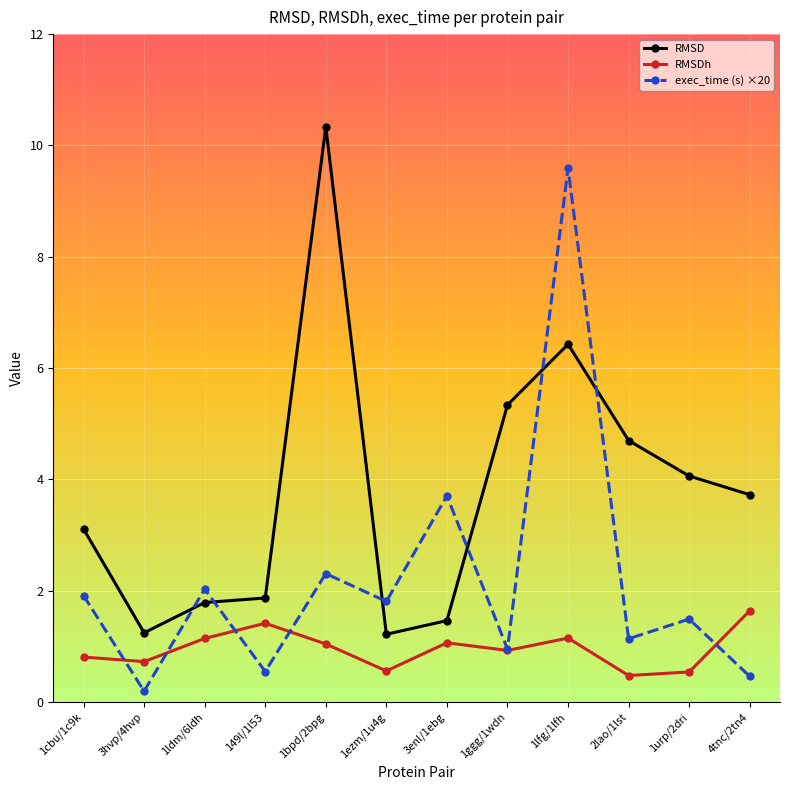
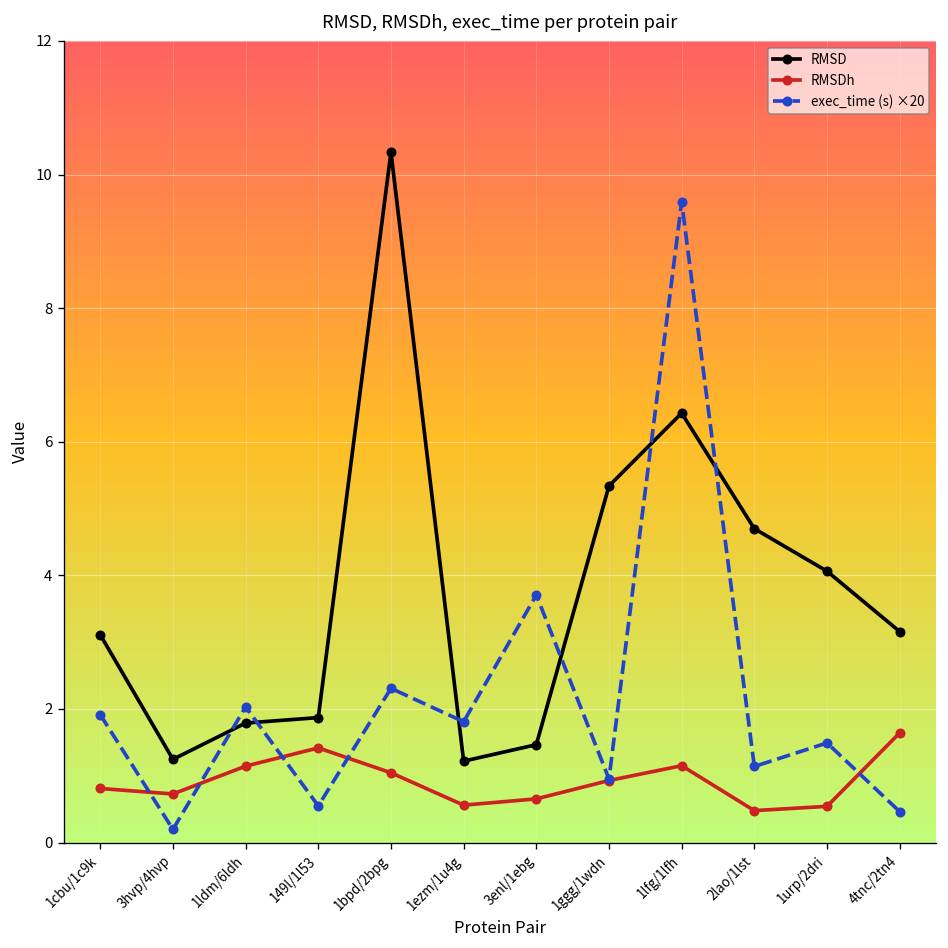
RMSDh, 3enl/1ebg: 1.1 -> 0.7
RMSD, 4tnc/2tn4: 3.7 -> 3.2
